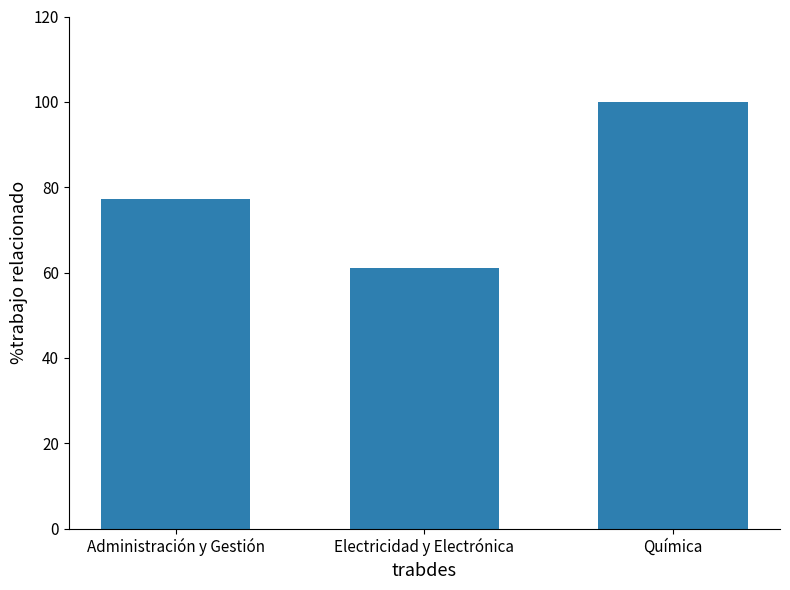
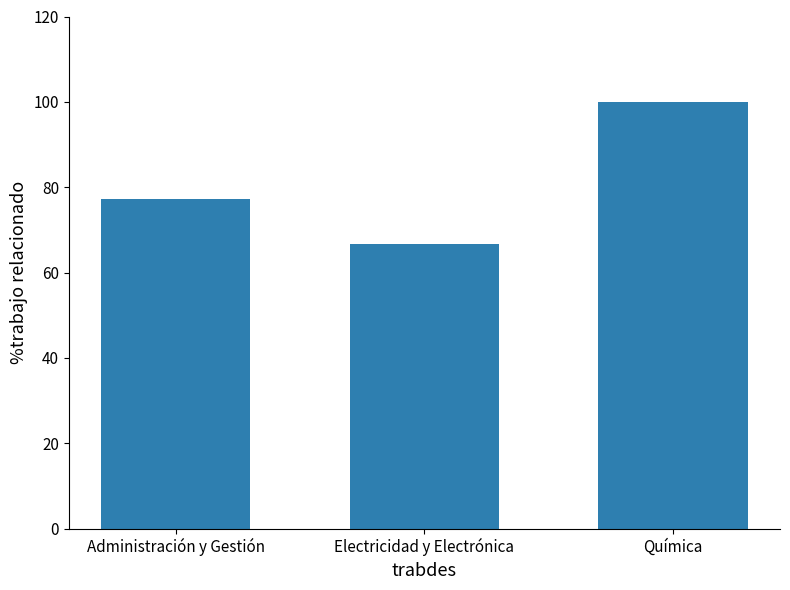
Electricidad y Electrónica: 61 -> 67
